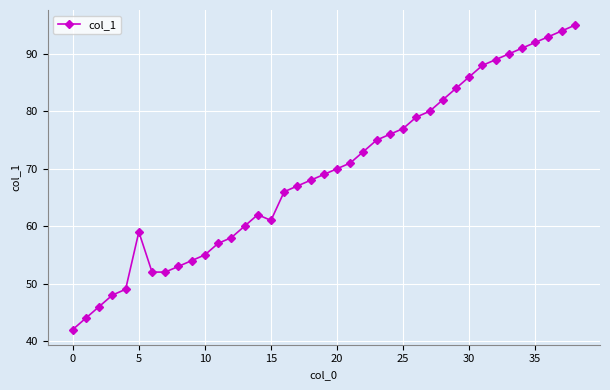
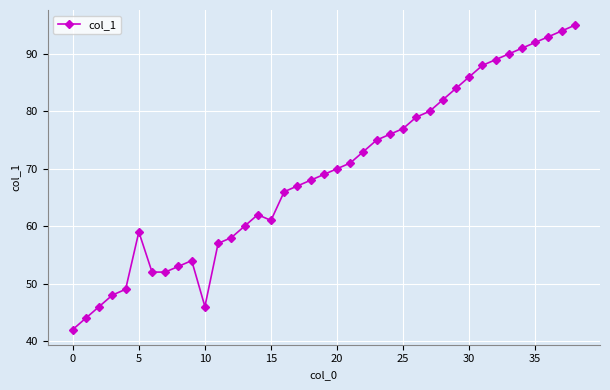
10: 55 -> 46
